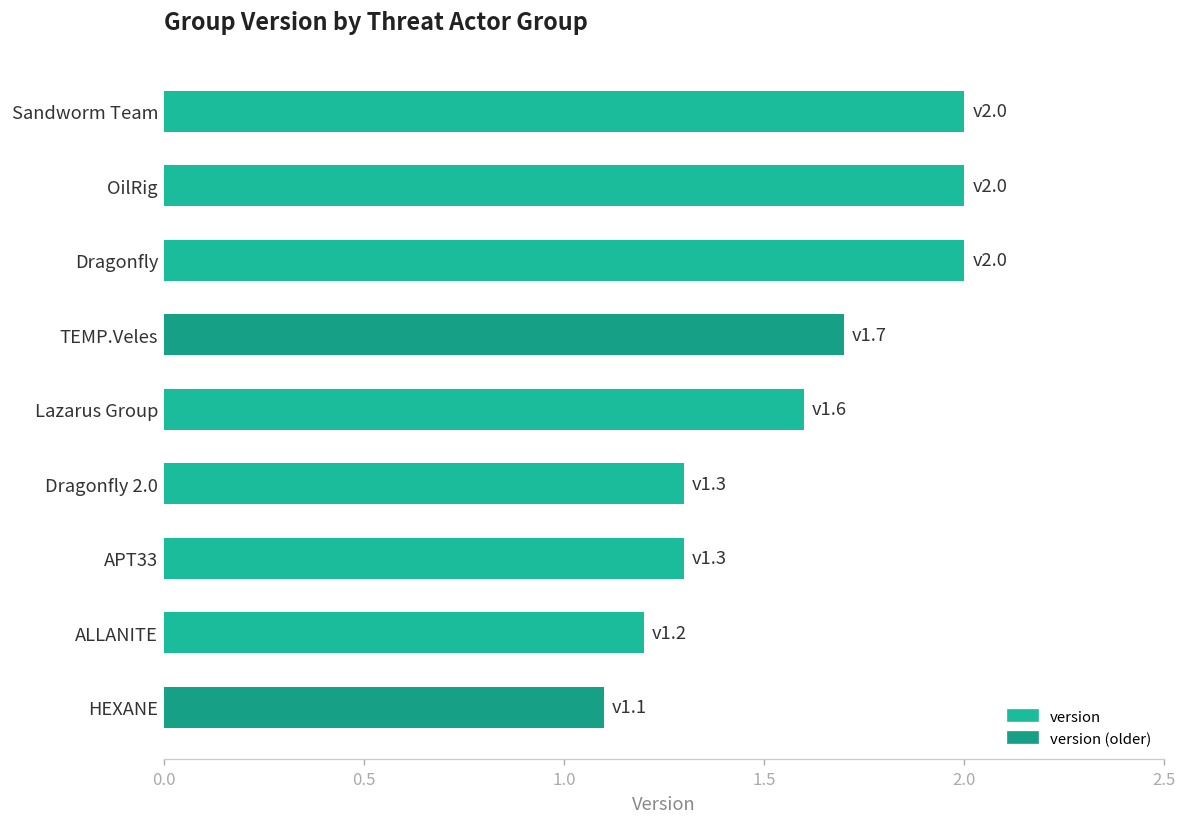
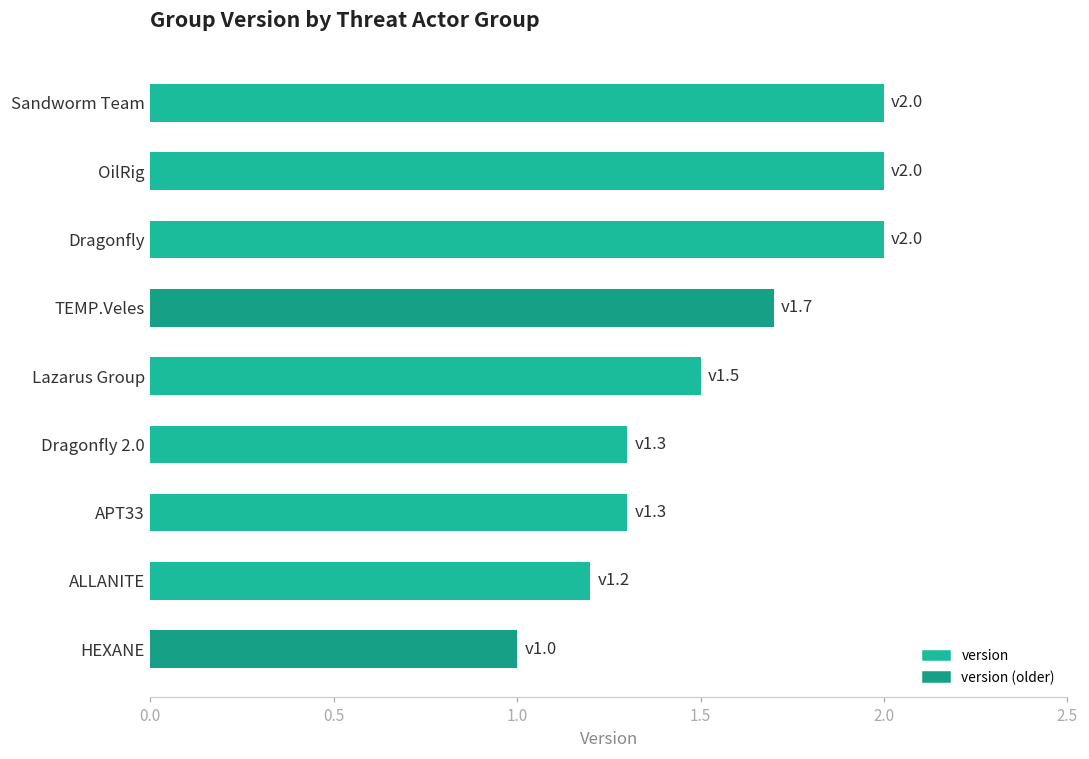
Lazarus Group: 1.6 -> 1.5
HEXANE: 1.1 -> 1.0
